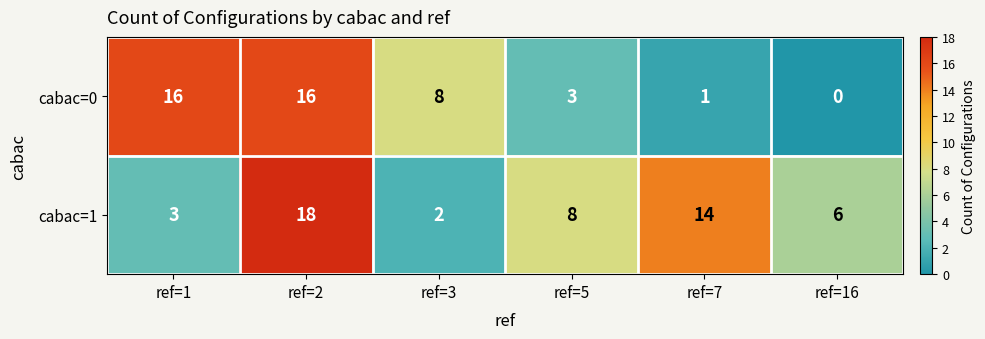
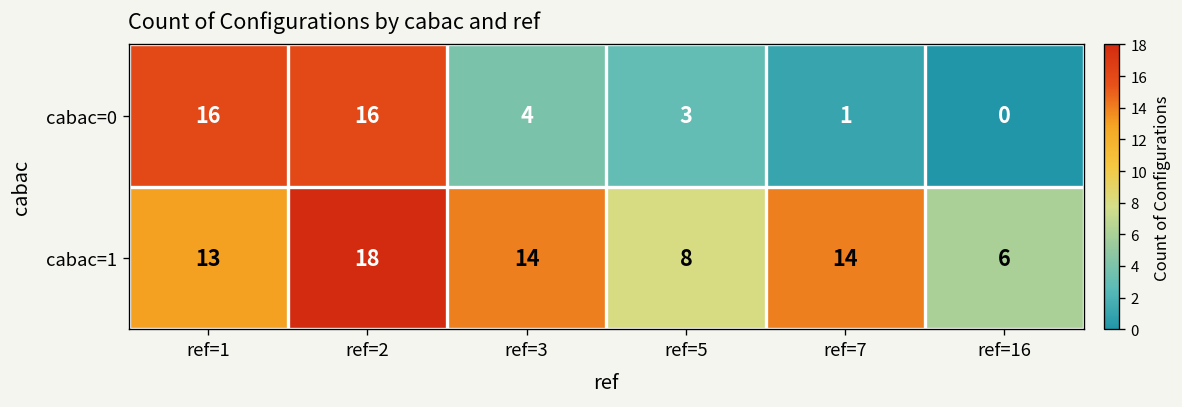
cabac=0, ref=3: 8 -> 4
cabac=1, ref=1: 3 -> 13
cabac=1, ref=3: 2 -> 14
